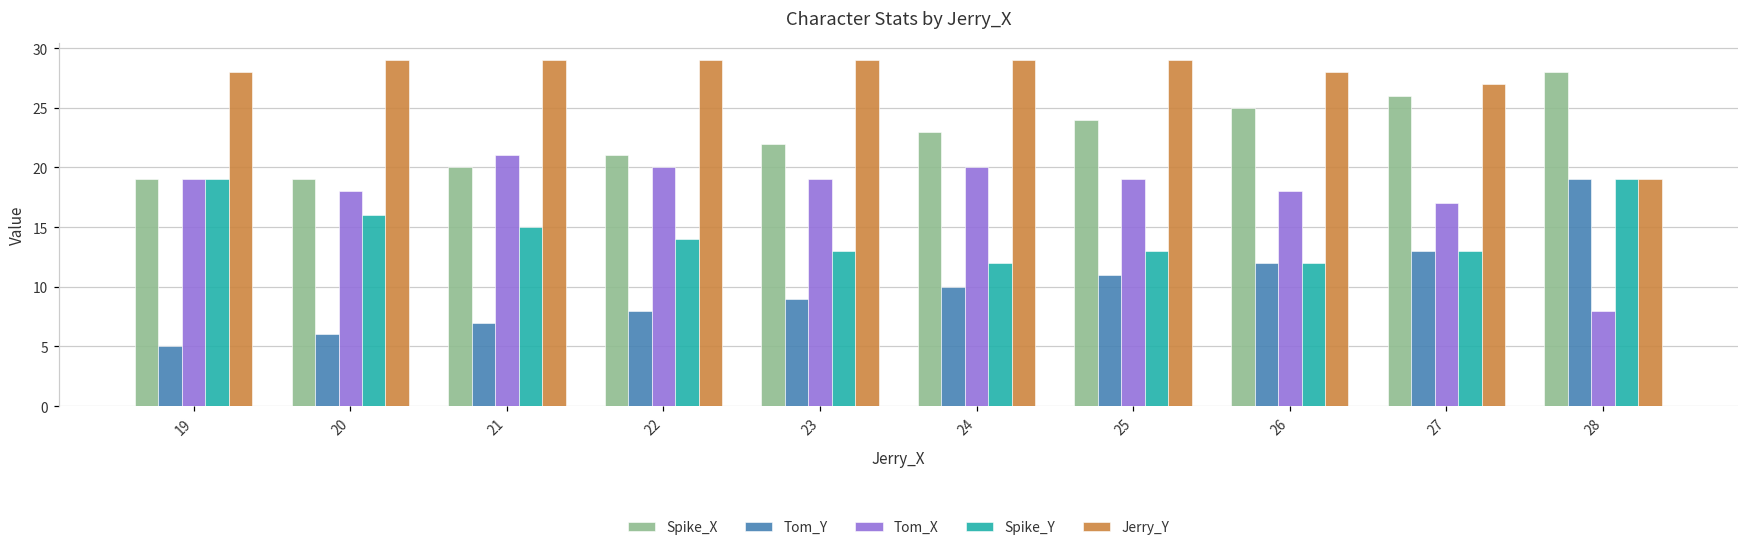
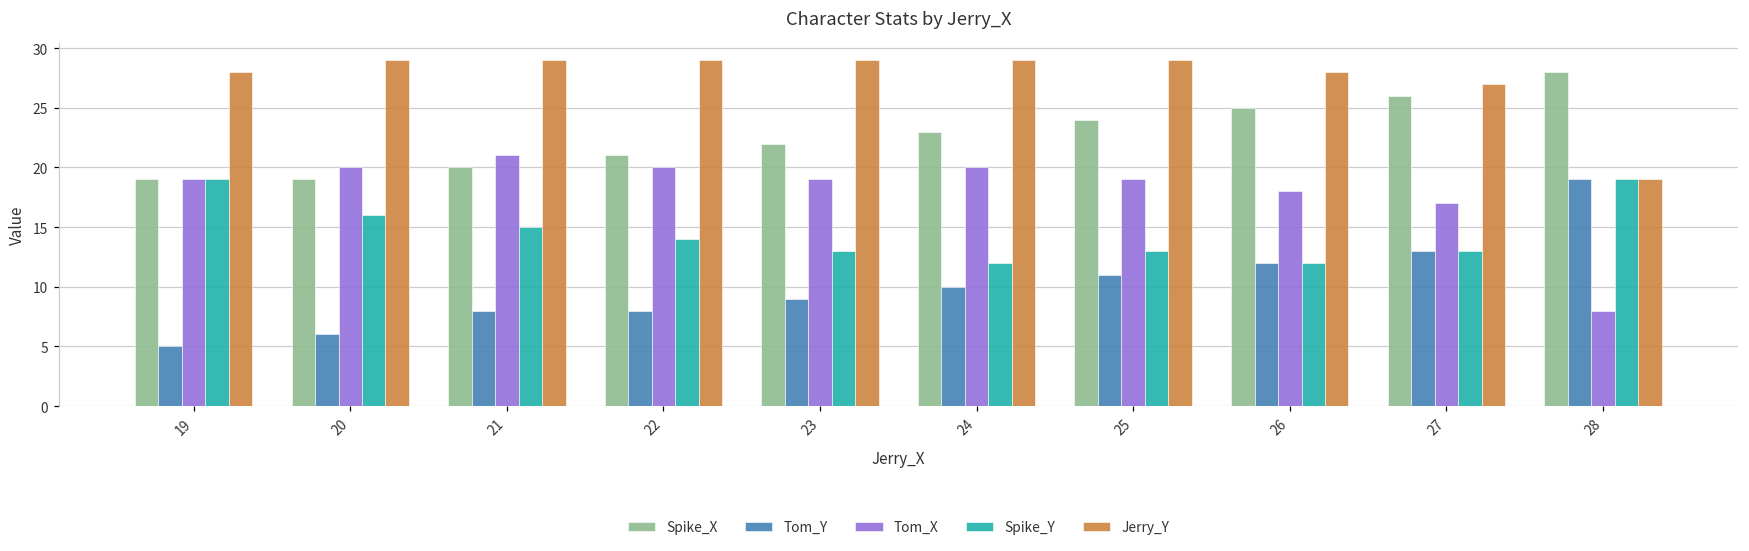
Tom_X, 20: 18 -> 20
Tom_Y, 21: 7 -> 8
